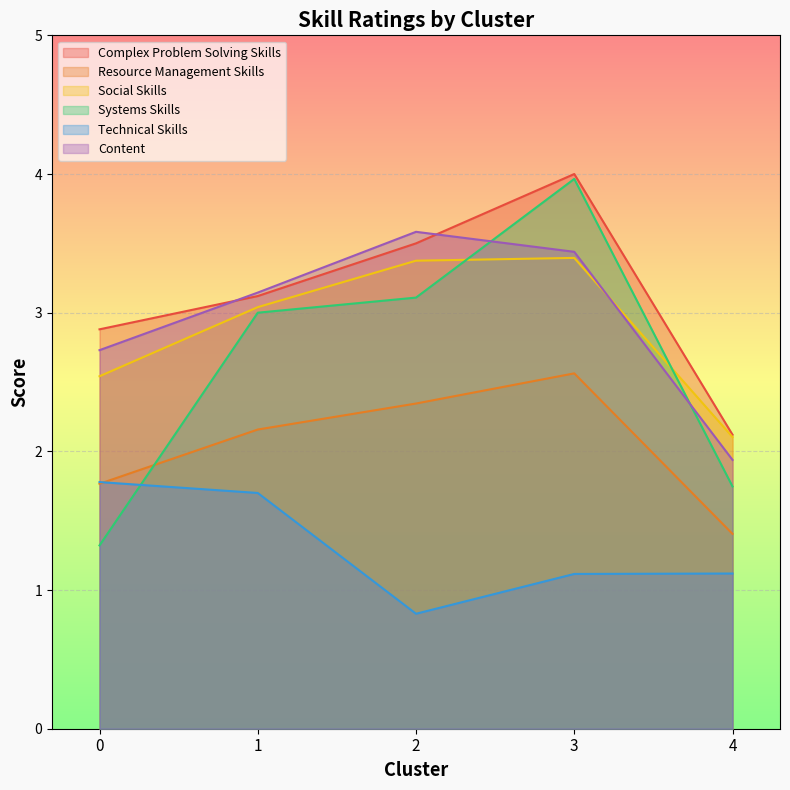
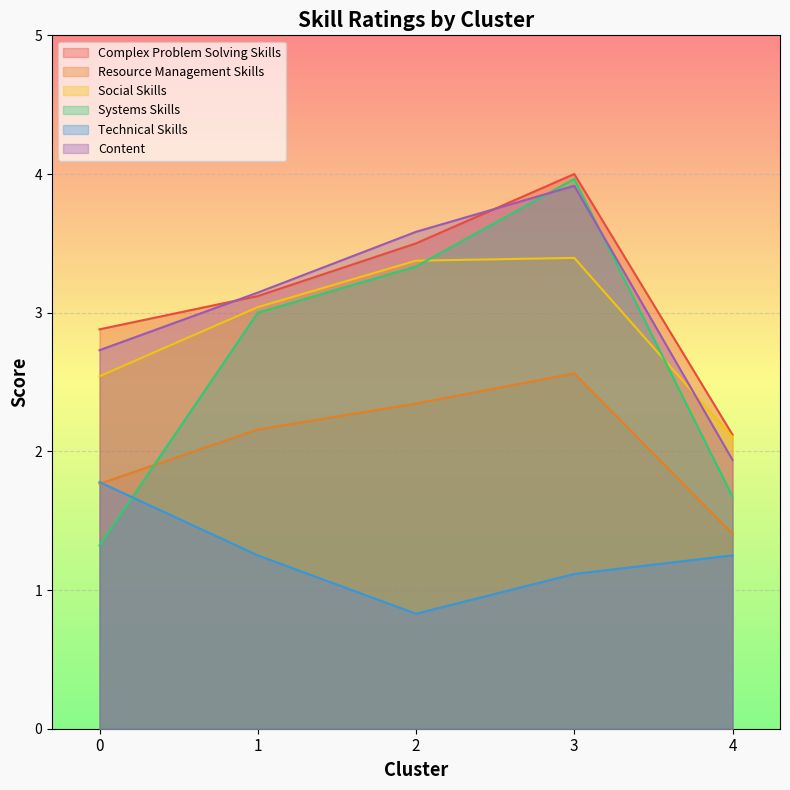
Technical Skills, 1: 1.70 -> 1.25
Systems Skills, 2: 3.11 -> 3.33
Content, 3: 3.44 -> 3.92
Systems Skills, 4: 1.75 -> 1.67
Technical Skills, 4: 1.12 -> 1.25
